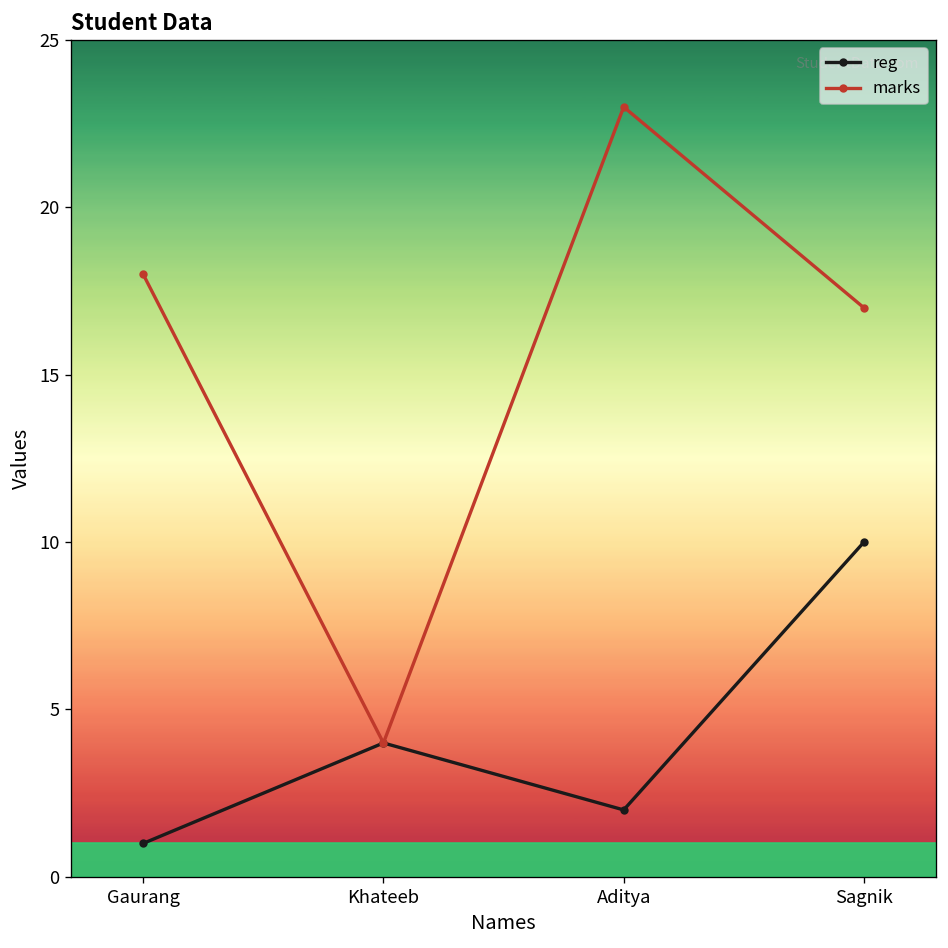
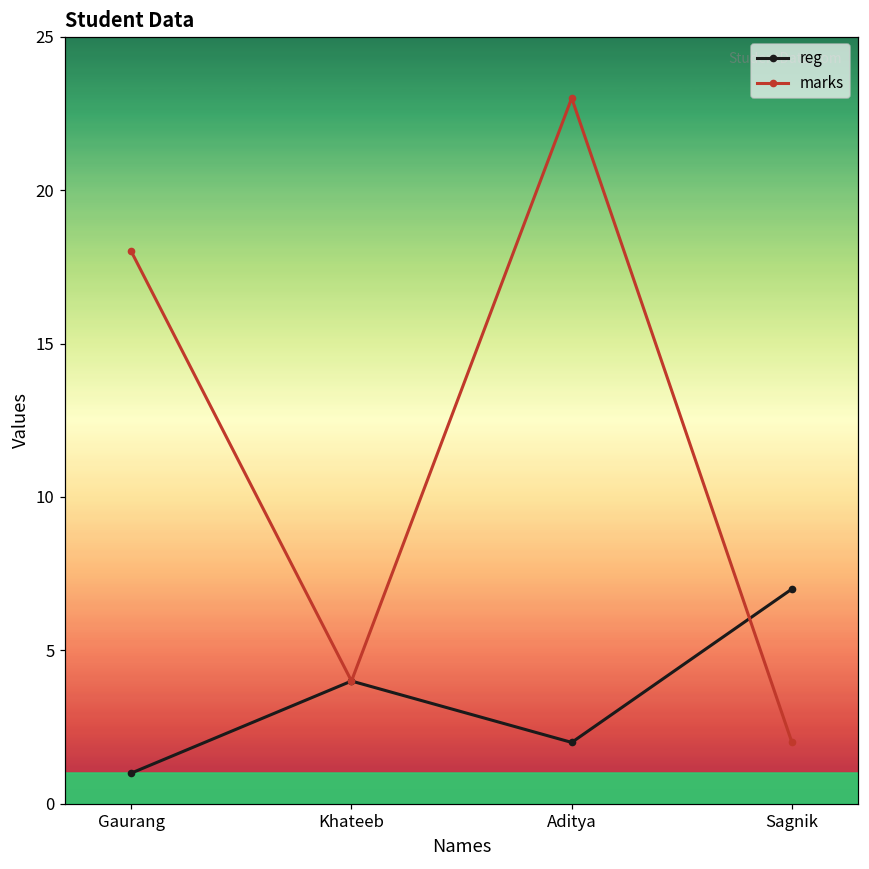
reg, Sagnik: 10 -> 7
marks, Sagnik: 17 -> 2
